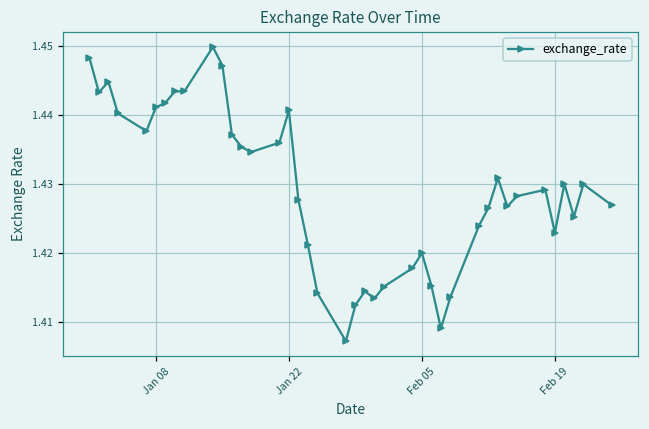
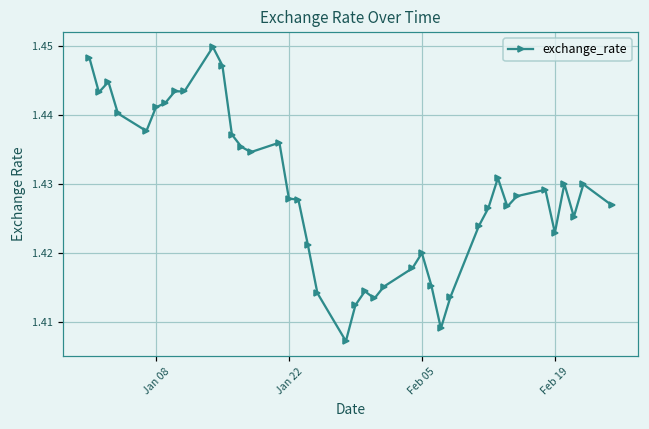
Jan 22: 1.441 -> 1.428
